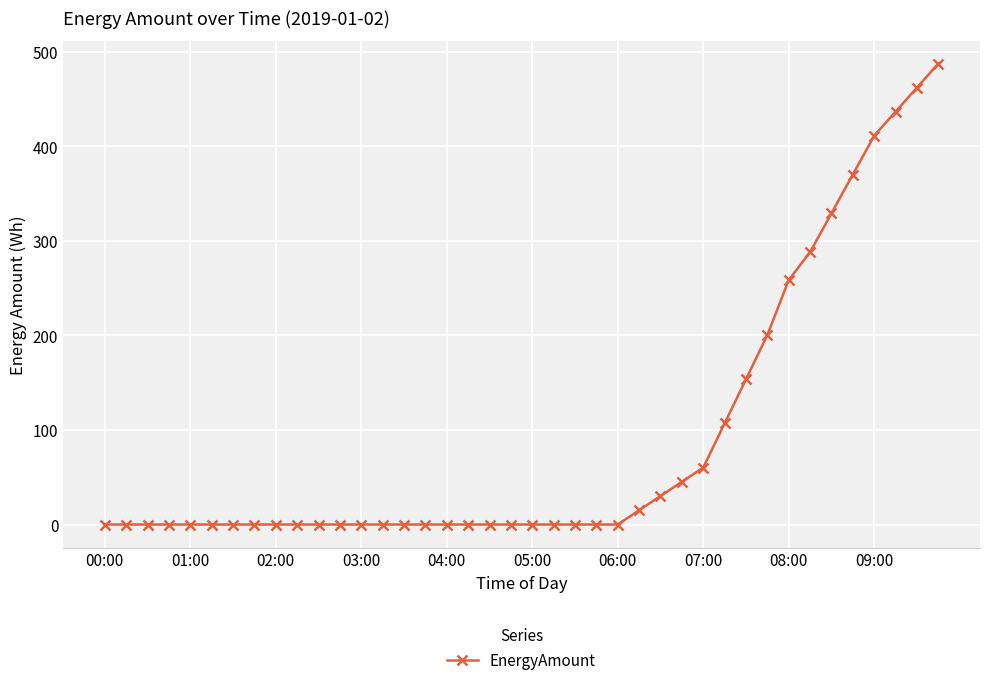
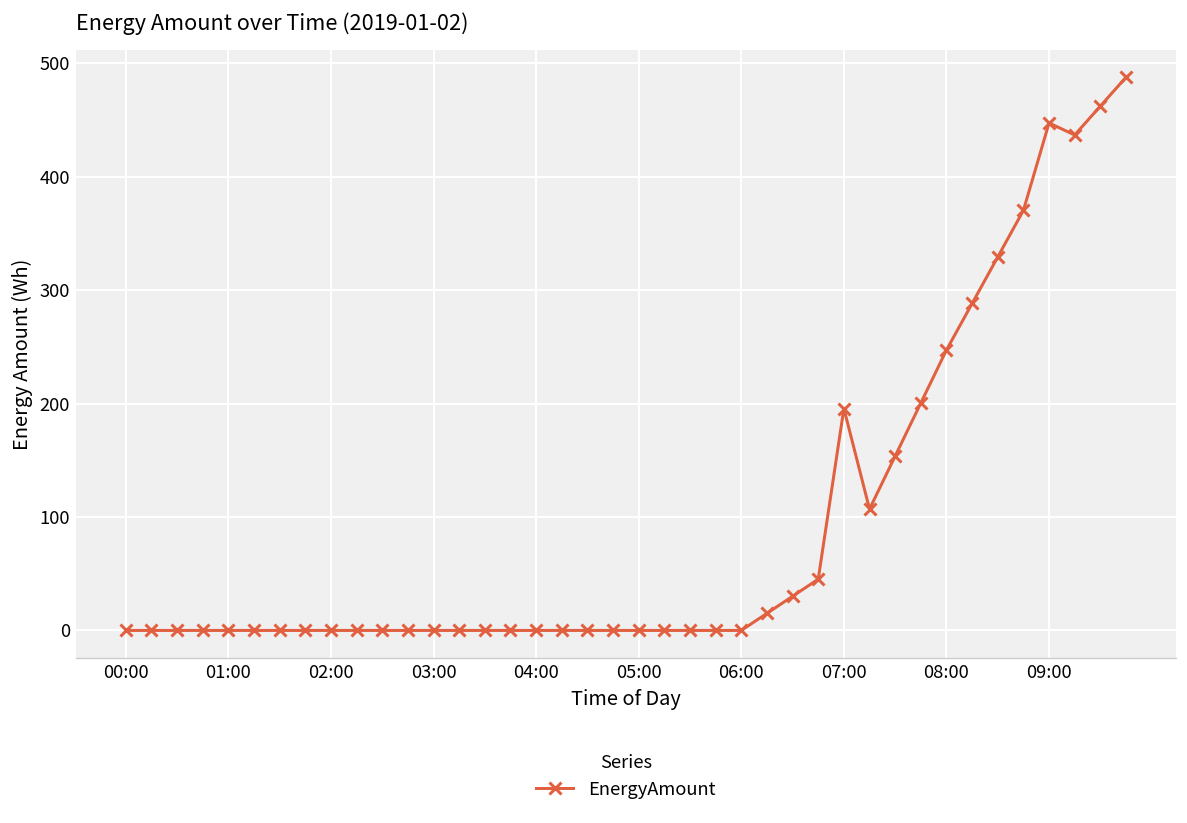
07:00: 60 -> 200
08:00: 260 -> 250
09:00: 410 -> 450
